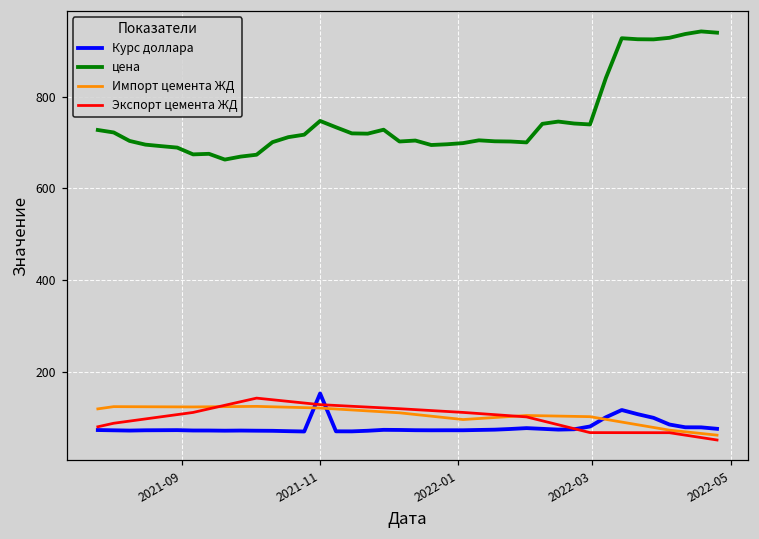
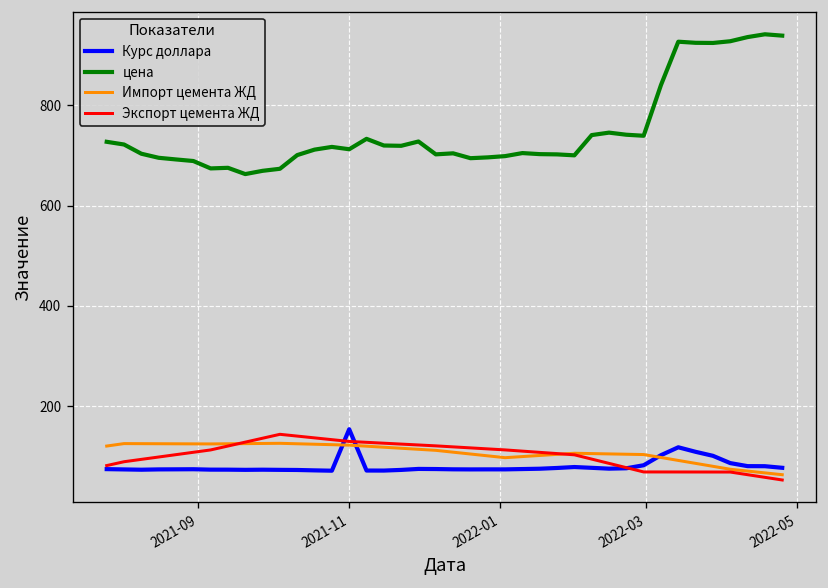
цена, 2021-11: 750 -> 710
